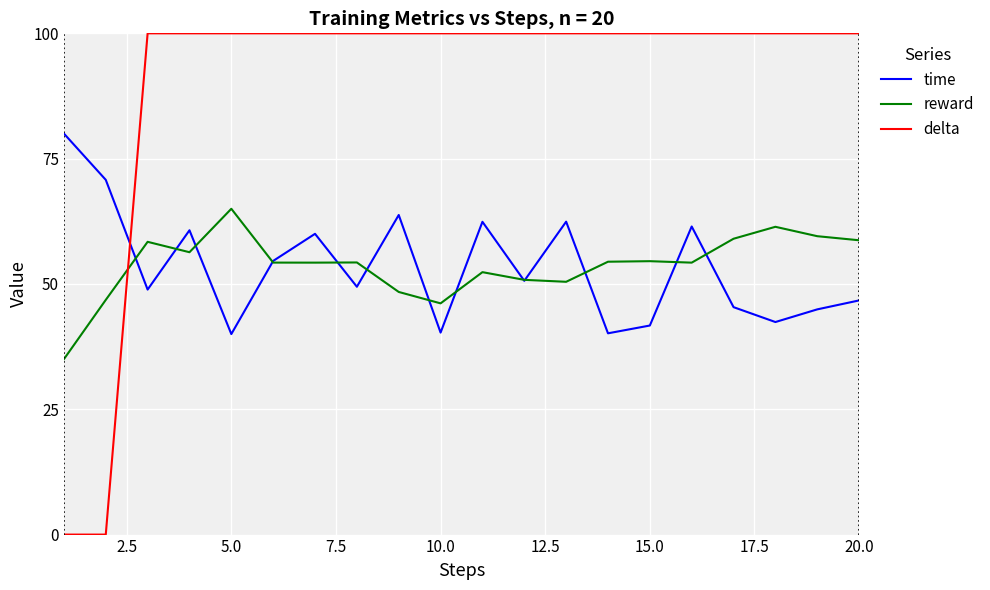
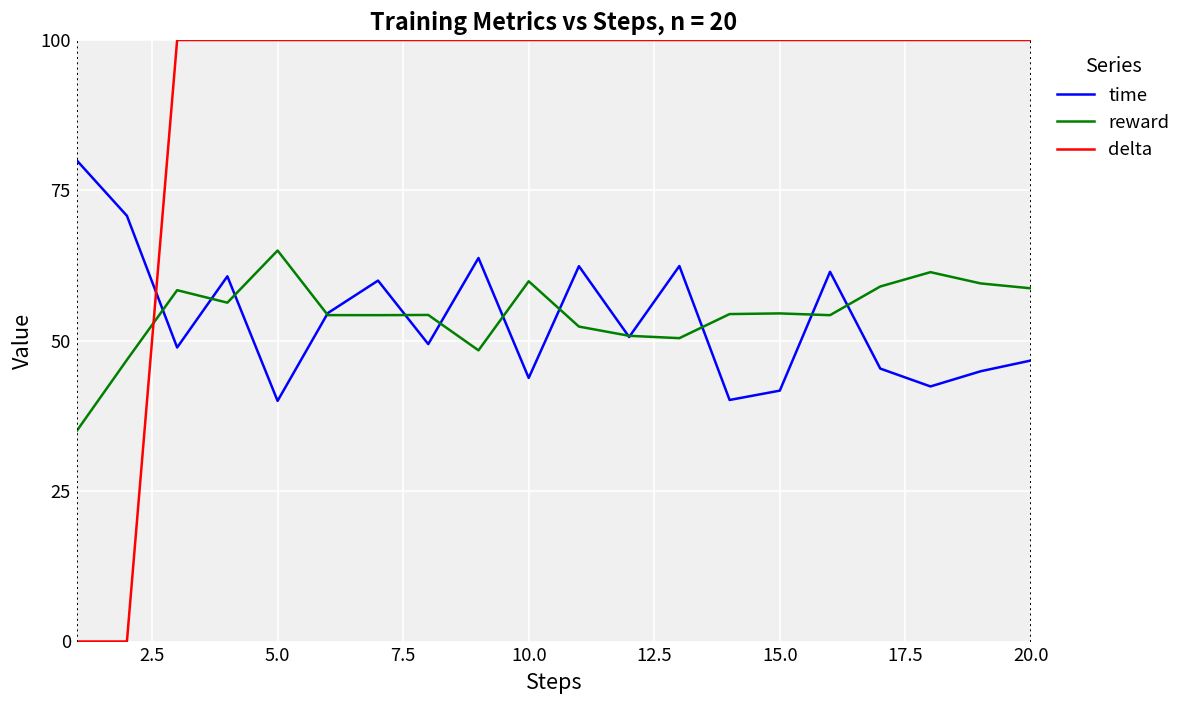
time, 10.0: 40 -> 44
reward, 10.0: 46 -> 60
